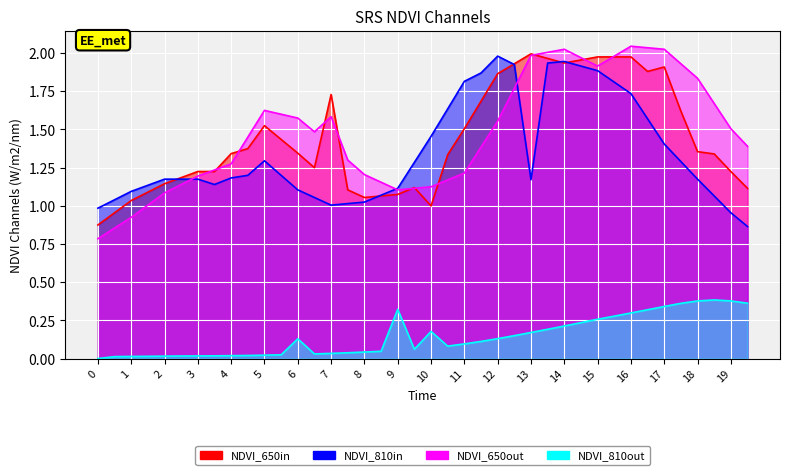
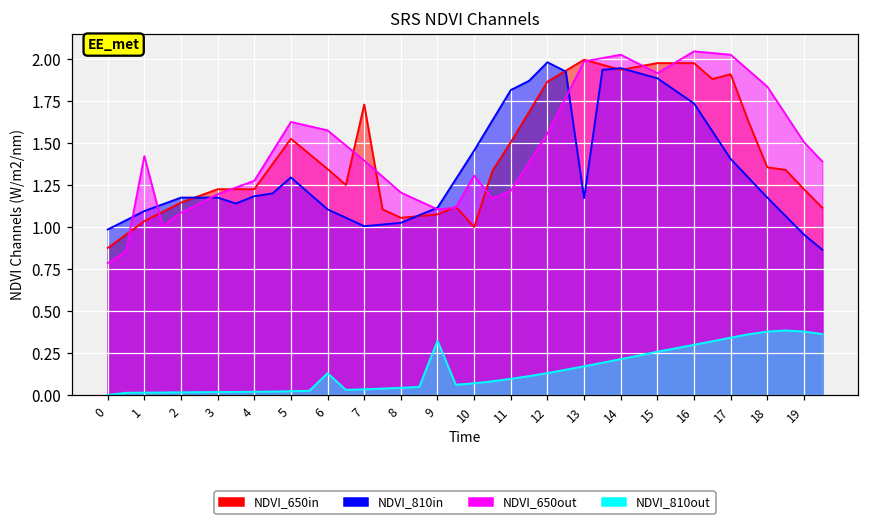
NDVI_650out, 1: 0.92 -> 1.42
NDVI_650in, 4: 1.34 -> 1.22
NDVI_650out, 7: 1.58 -> 1.39
NDVI_650out, 10: 1.12 -> 1.31
NDVI_810out, 10: 0.18 -> 0.07
